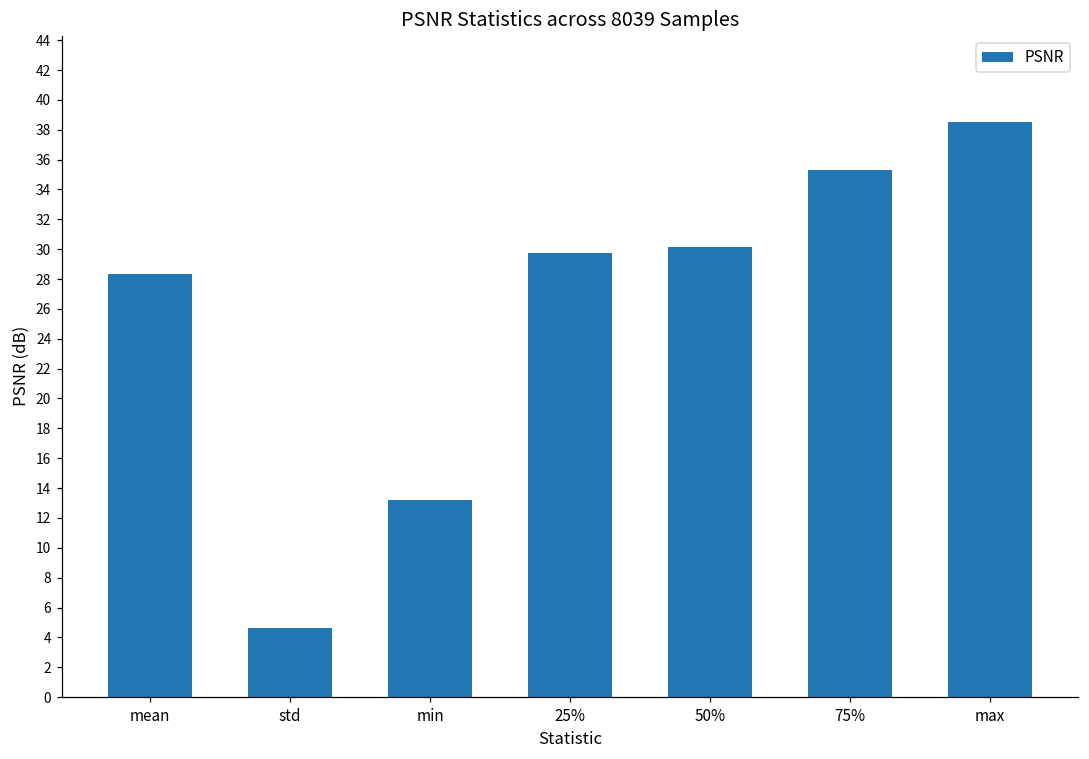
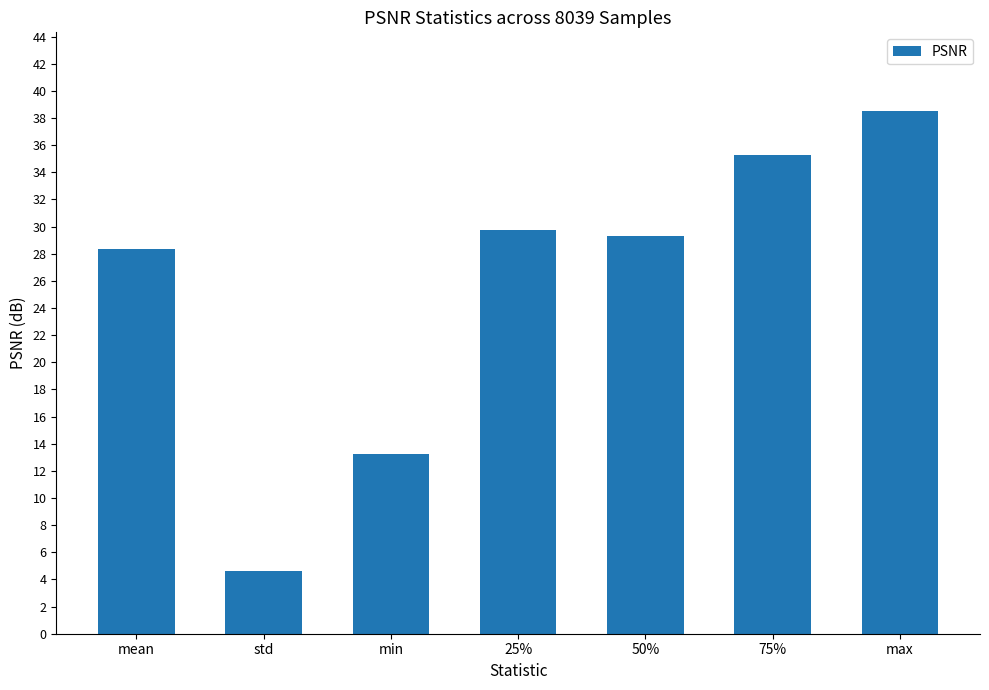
50%: 30.1 -> 29.3
